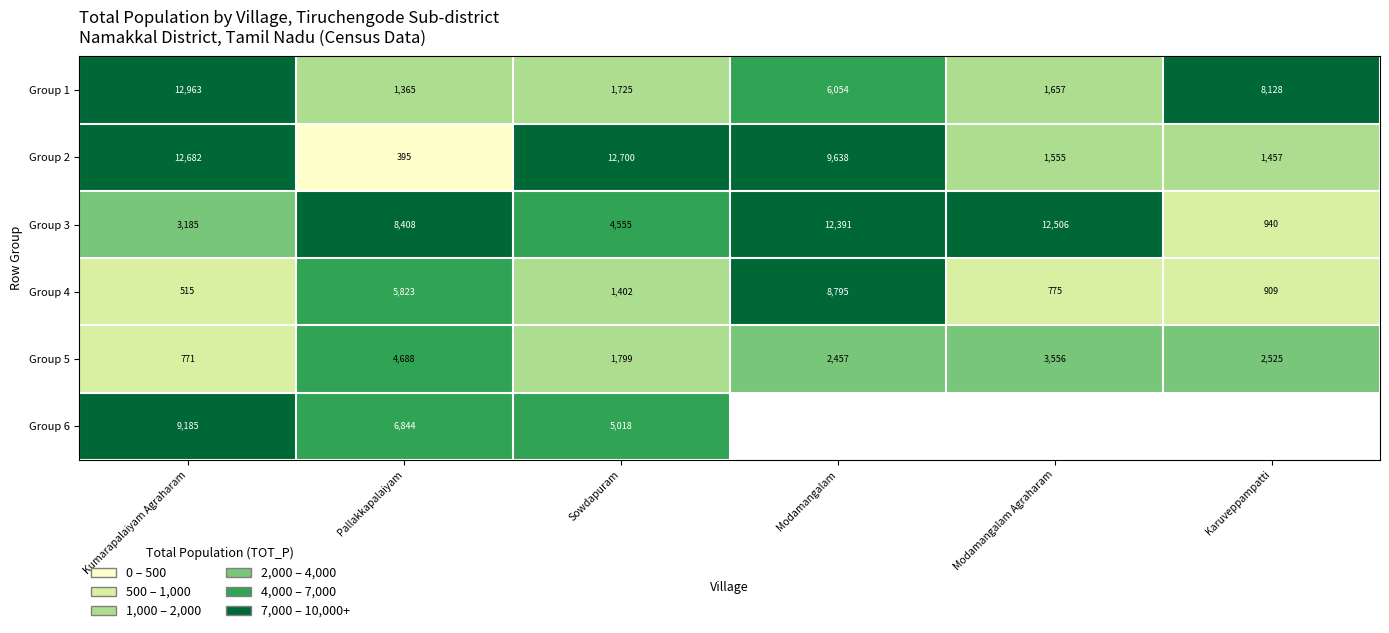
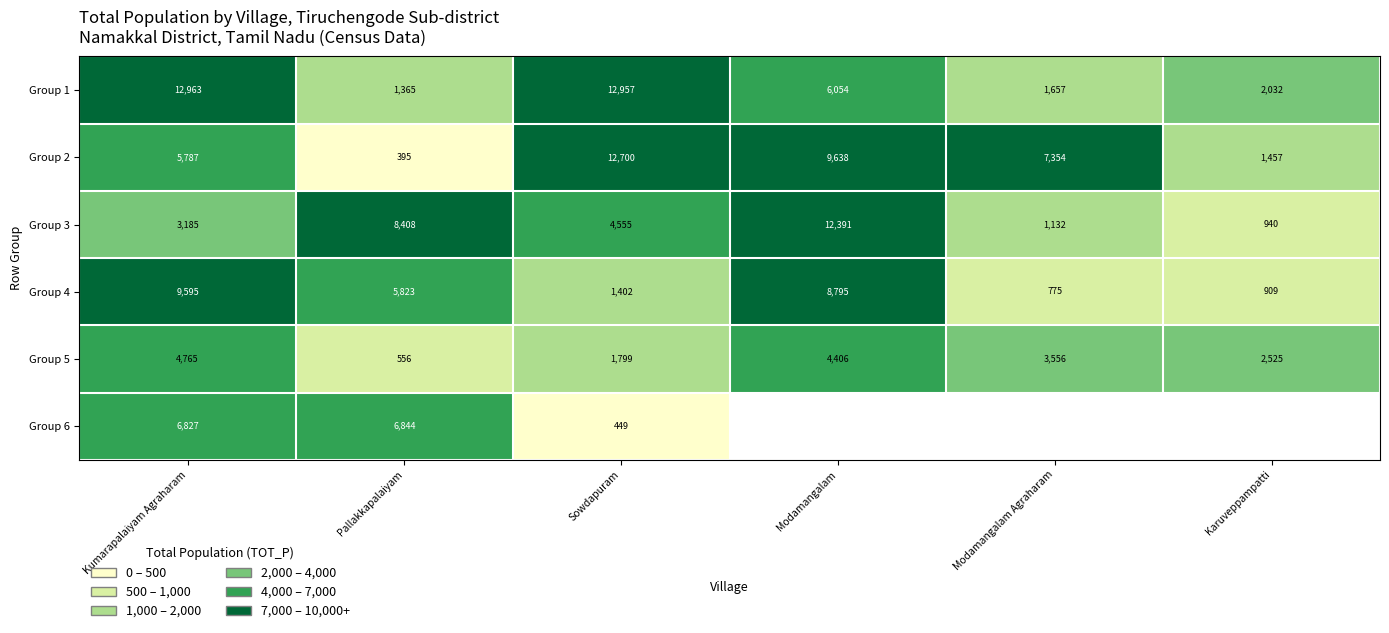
Group 1, Sowdapuram: 1,725 -> 12,957
Group 1, Karuveppampatti: 8,128 -> 2,032
Group 2, Kumarapalaiyam Agraharam: 12,682 -> 5,787
Group 2, Modamangalam Agraharam: 1,555 -> 7,354
Group 3, Modamangalam Agraharam: 12,506 -> 1,132
Group 4, Kumarapalaiyam Agraharam: 515 -> 9,595
Group 5, Kumarapalaiyam Agraharam: 771 -> 4,765
Group 5, Pallakkapalaiyam: 4,688 -> 556
Group 5, Modamangalam: 2,457 -> 4,406
Group 6, Kumarapalaiyam Agraharam: 9,185 -> 6,827
Group 6, Sowdapuram: 5,018 -> 449
